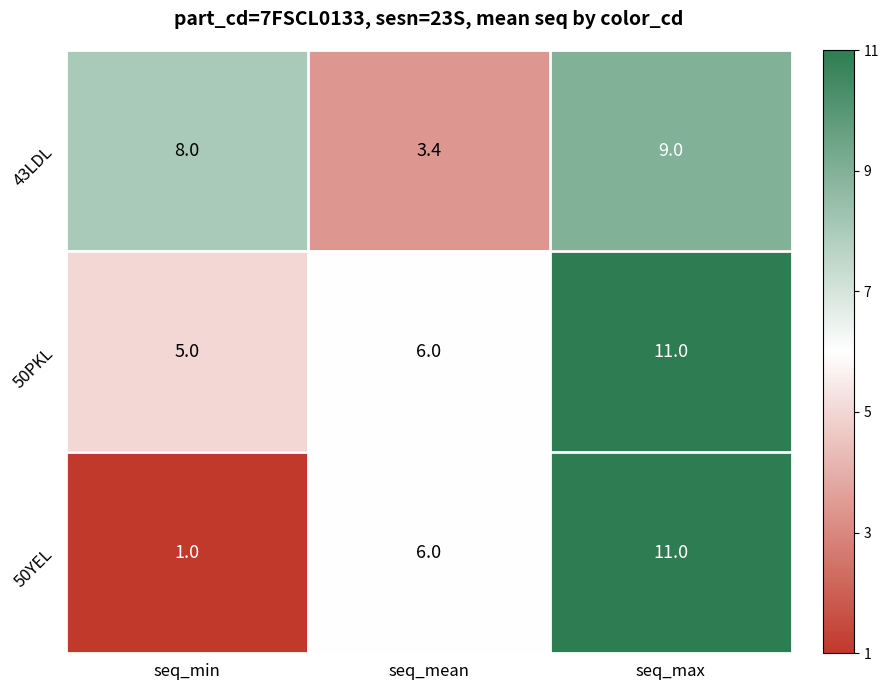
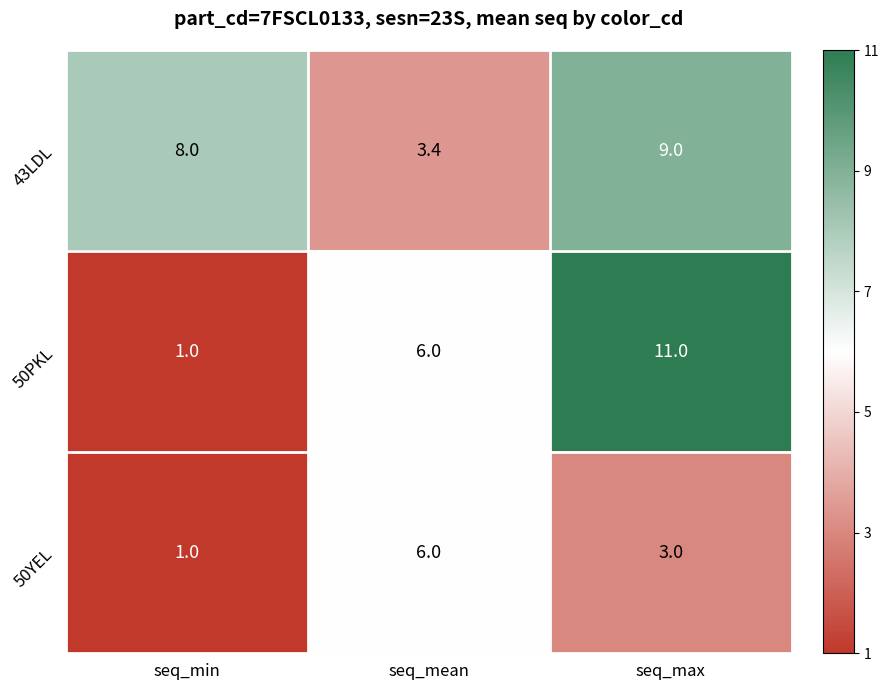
50PKL, seq_min: 5.0 -> 1.0
50YEL, seq_max: 11.0 -> 3.0
